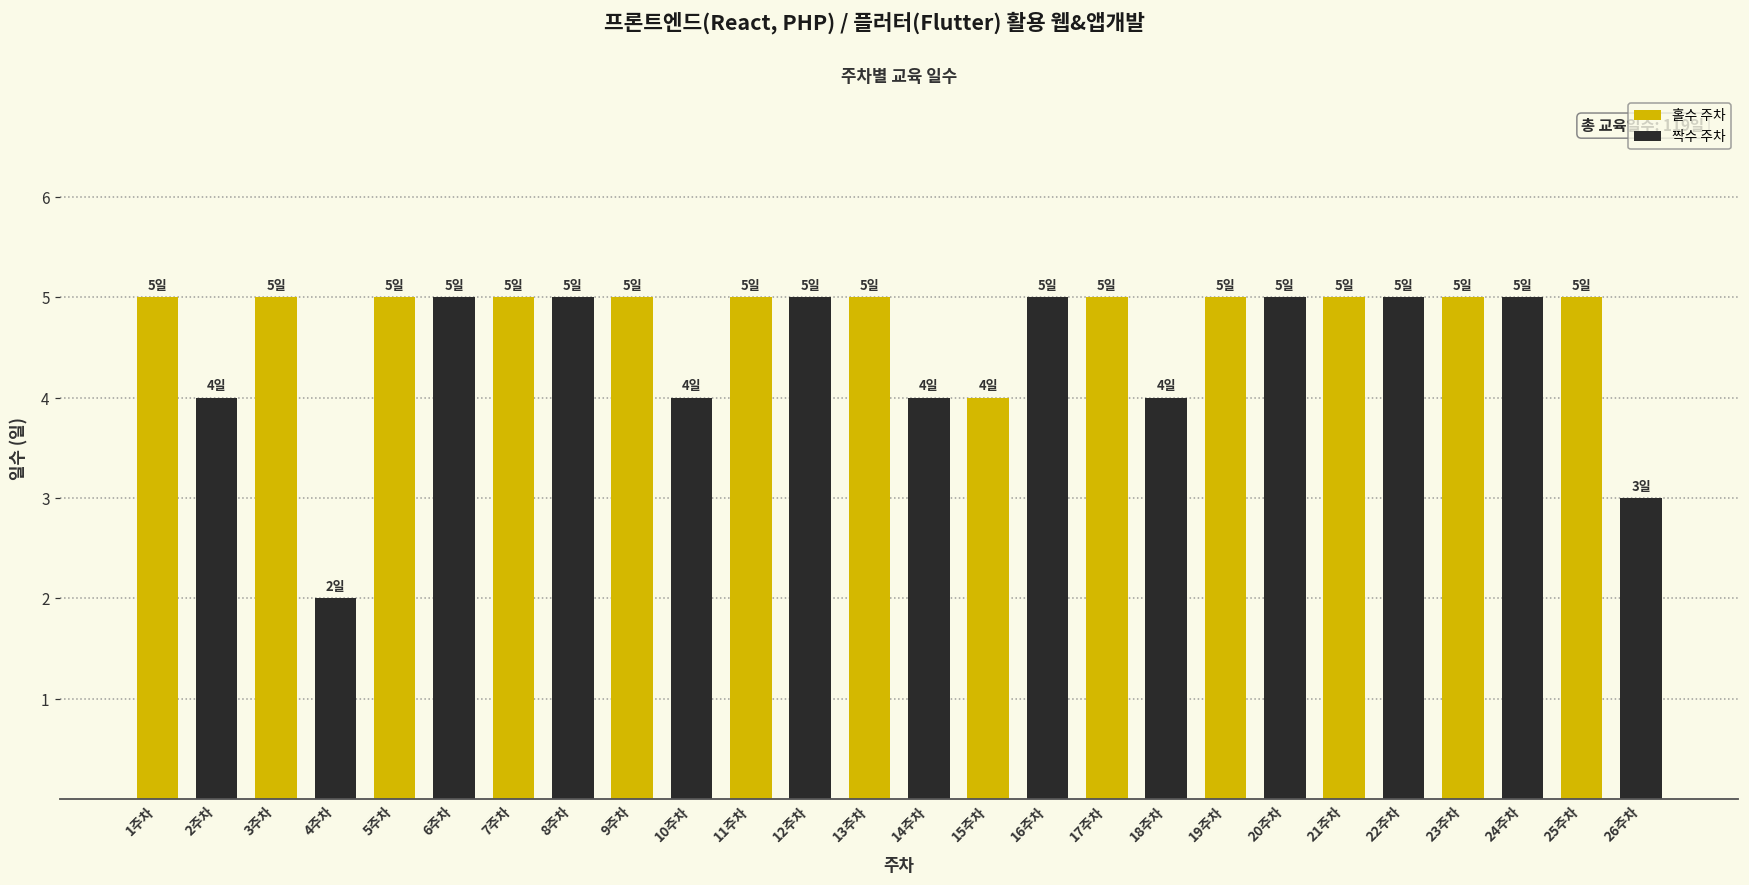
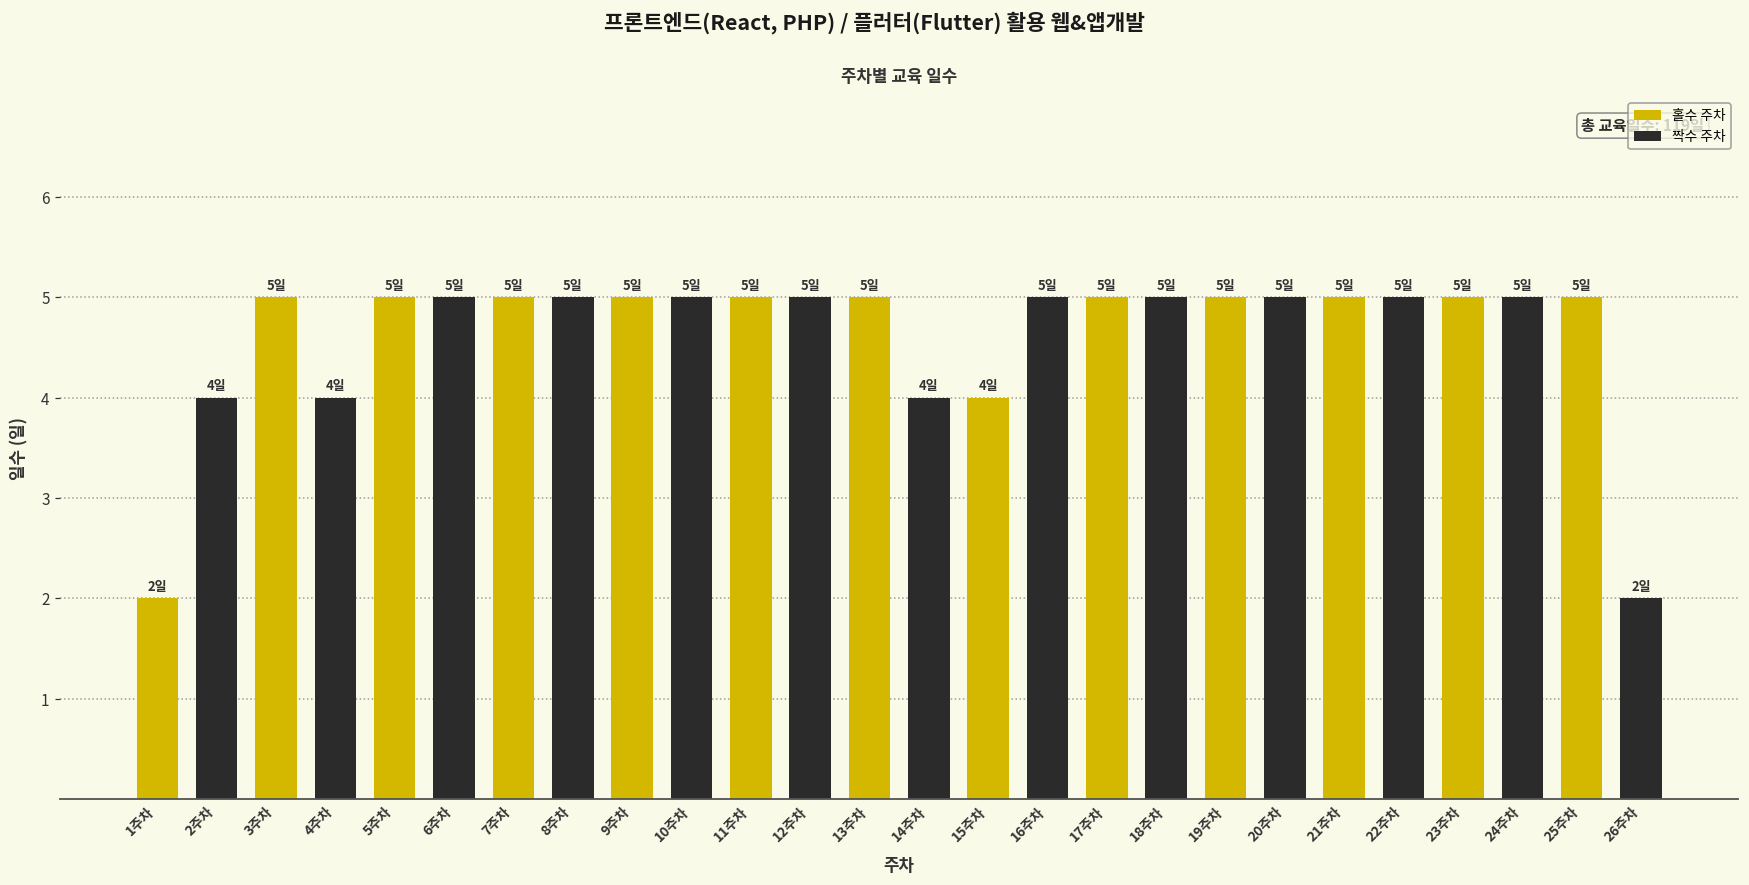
1주차: 5일 -> 2일
4주차: 2일 -> 4일
10주차: 4일 -> 5일
18주차: 4일 -> 5일
26주차: 3일 -> 2일
